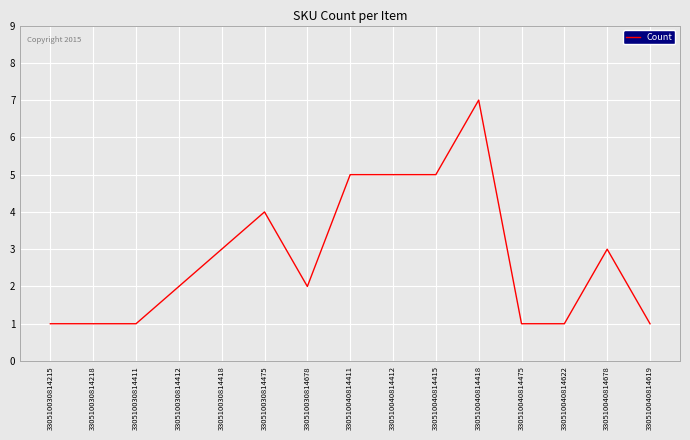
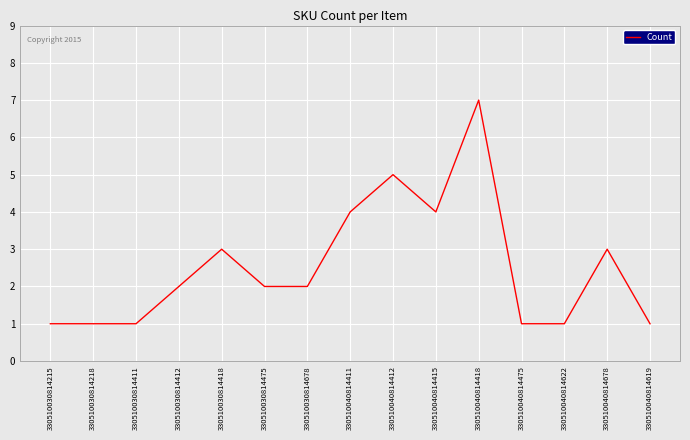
330510030814475: 4 -> 2
330510040814411: 5 -> 4
330510040814415: 5 -> 4
